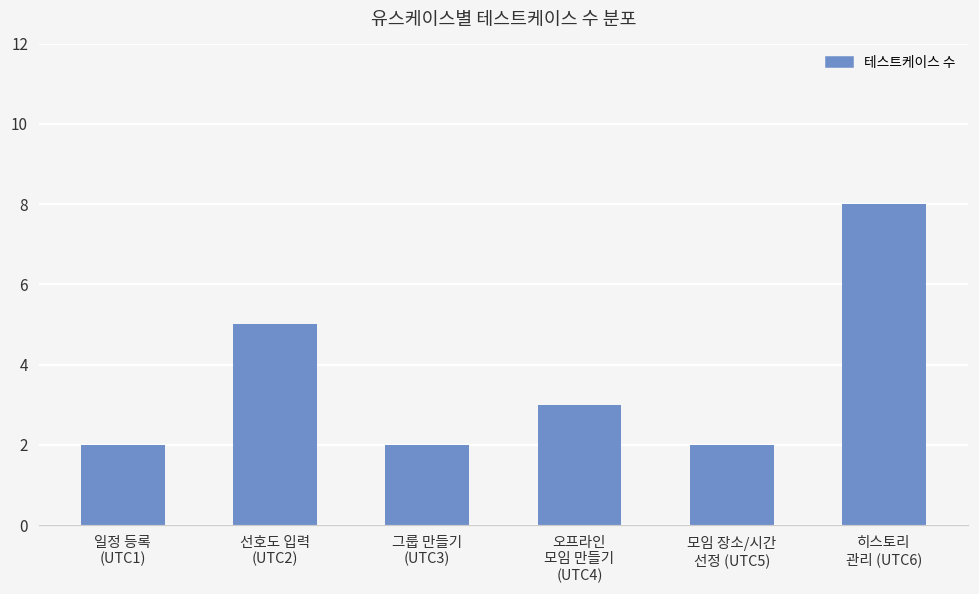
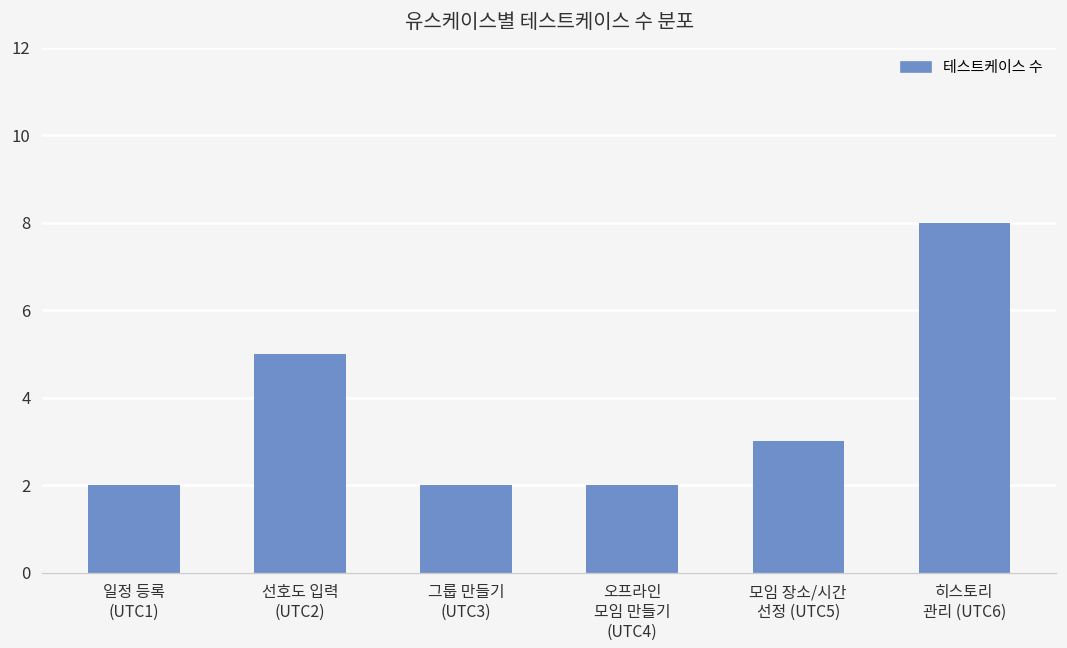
오프라인 모임 만들기 (UTC4): 3 -> 2
모임 장소/시간 선정 (UTC5): 2 -> 3
